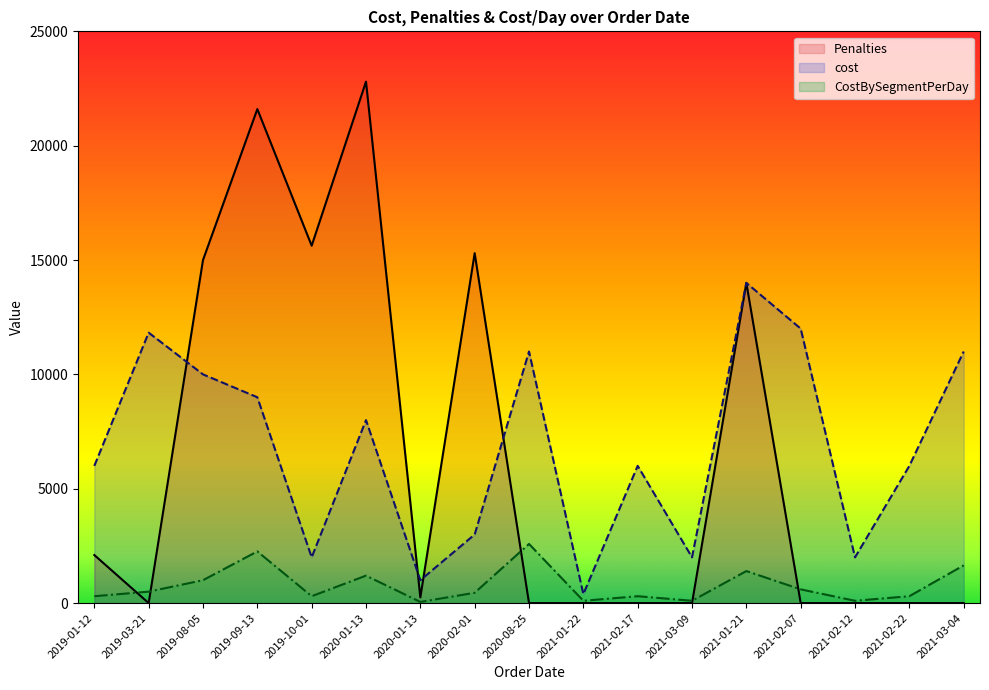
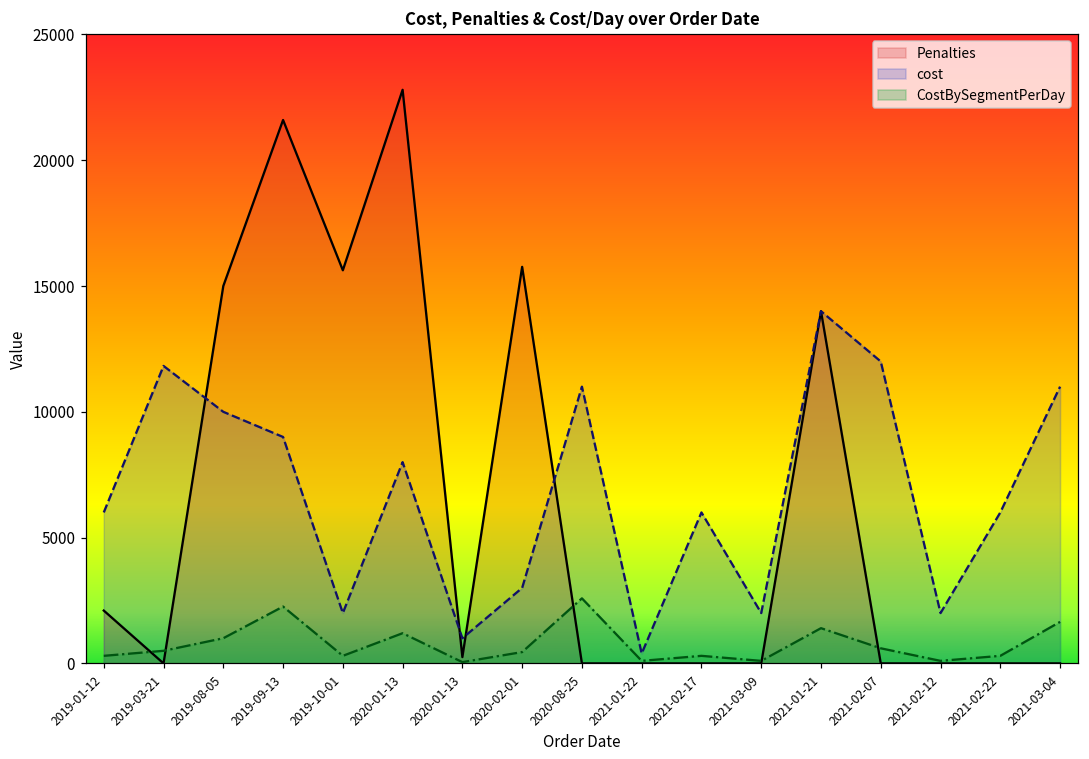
Penalties, 2020-02-01: 15300 -> 15800
